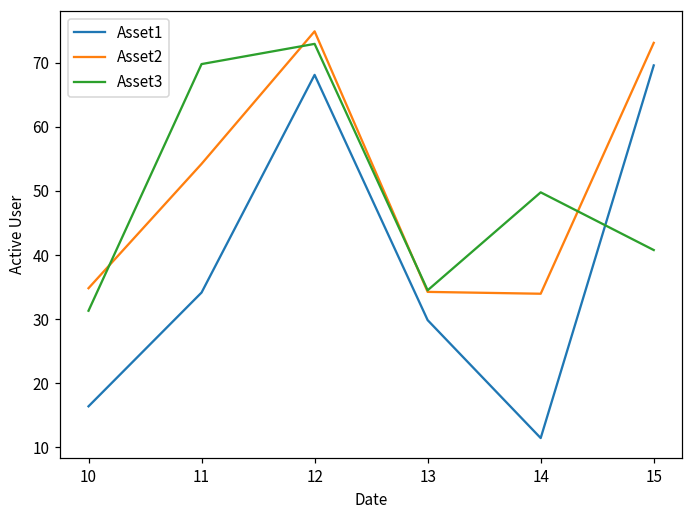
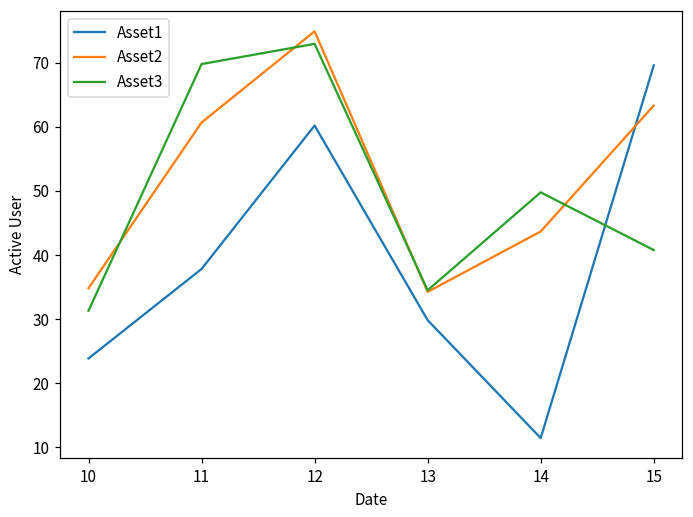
Asset1, 10: 16 -> 24
Asset1, 11: 34 -> 38
Asset2, 11: 54 -> 61
Asset1, 12: 68 -> 60
Asset2, 14: 34 -> 44
Asset2, 15: 73 -> 63
